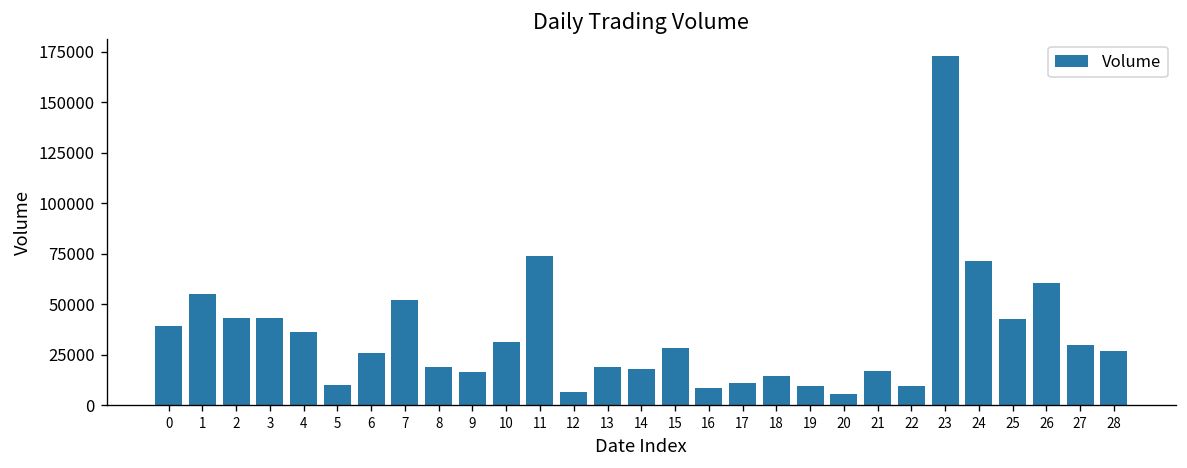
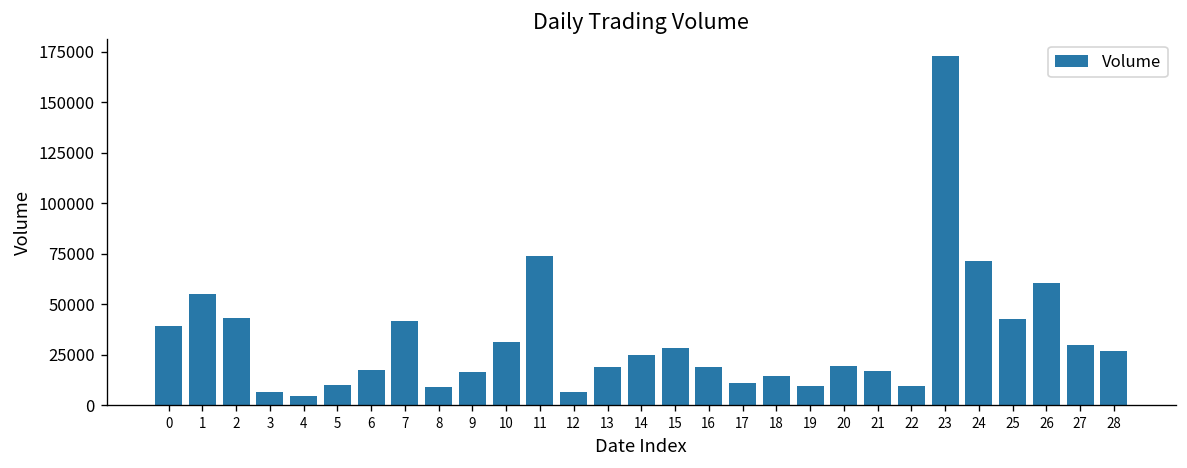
3: 43000 -> 7000
4: 37000 -> 5000
6: 26000 -> 18000
7: 52000 -> 42000
8: 19000 -> 9000
14: 18000 -> 25000
16: 8000 -> 19000
20: 5000 -> 19000
